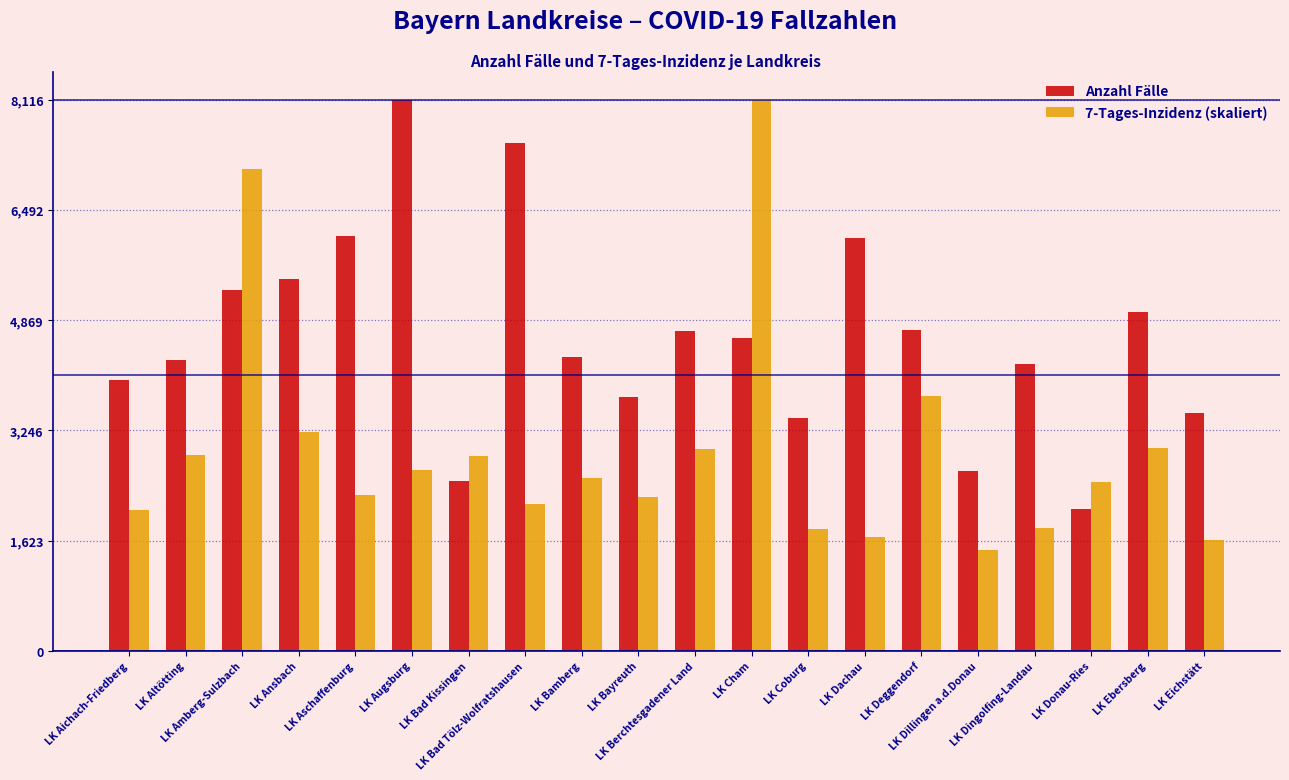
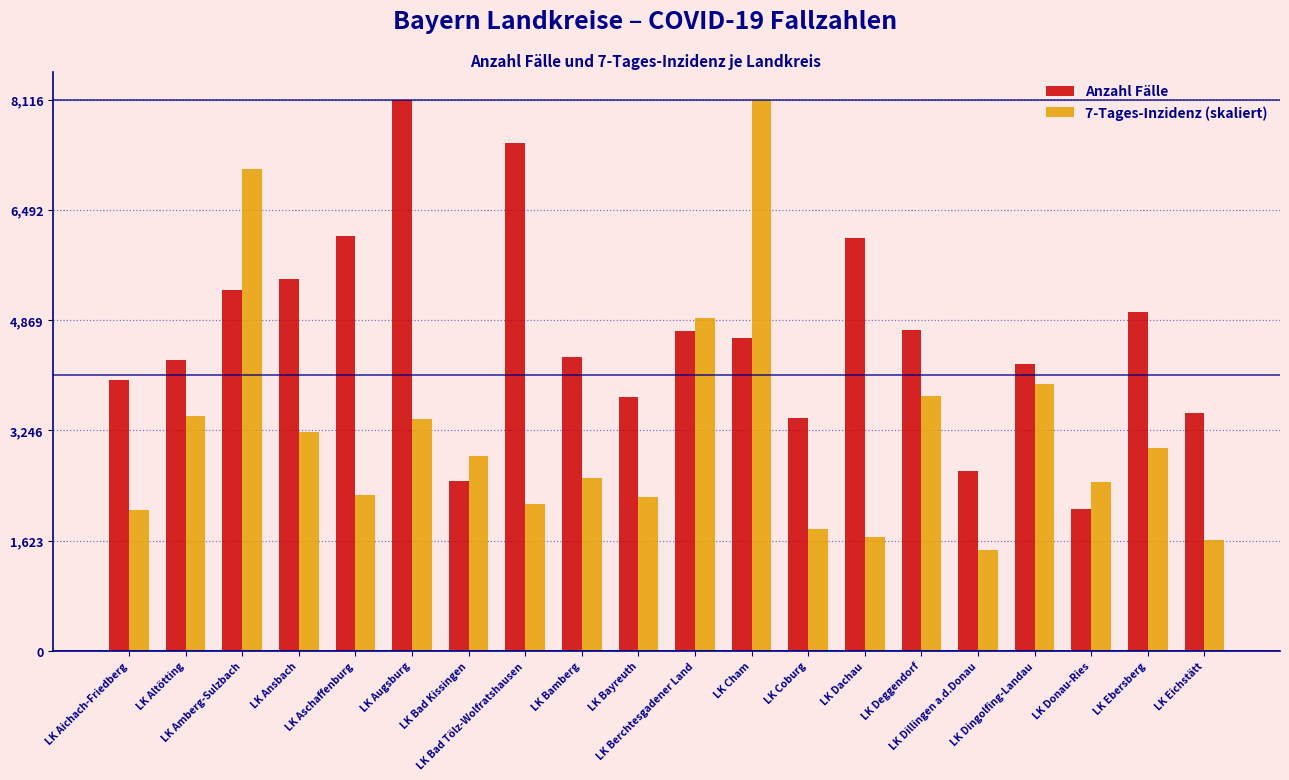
7-Tages-Inzidenz (skaliert), LK Altötting: 2,900 -> 3,400
7-Tages-Inzidenz (skaliert), LK Augsburg: 2,700 -> 3,400
7-Tages-Inzidenz (skaliert), LK Berchtesgadener Land: 3,000 -> 4,900
7-Tages-Inzidenz (skaliert), LK Dingolfing-Landau: 1,800 -> 3,900
